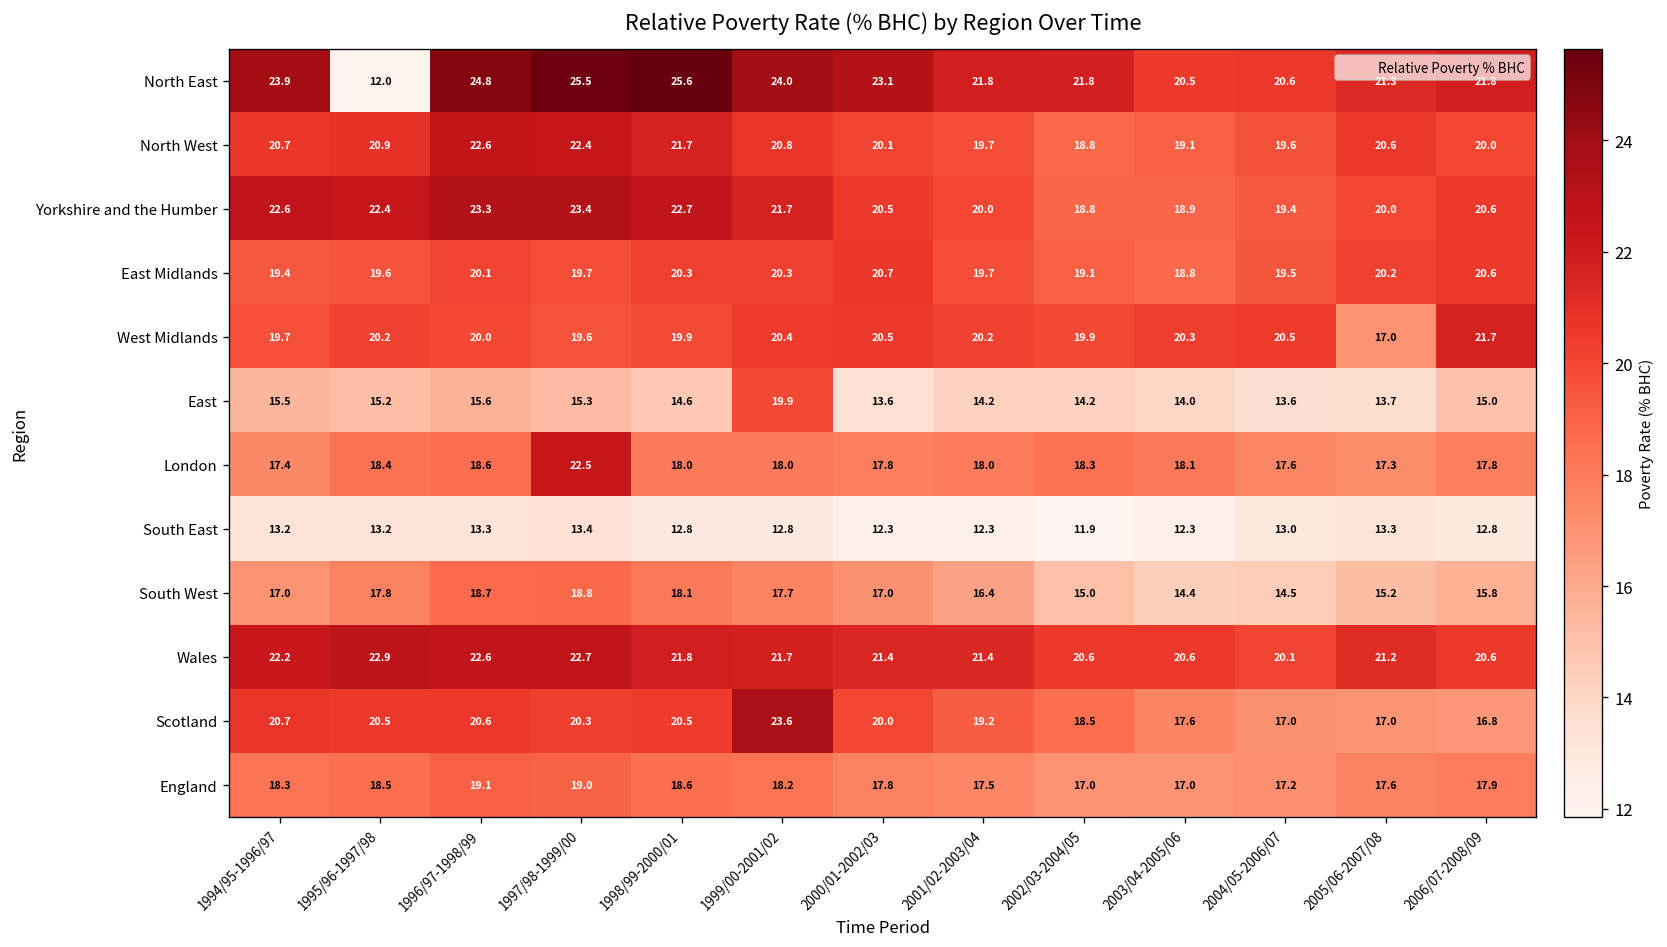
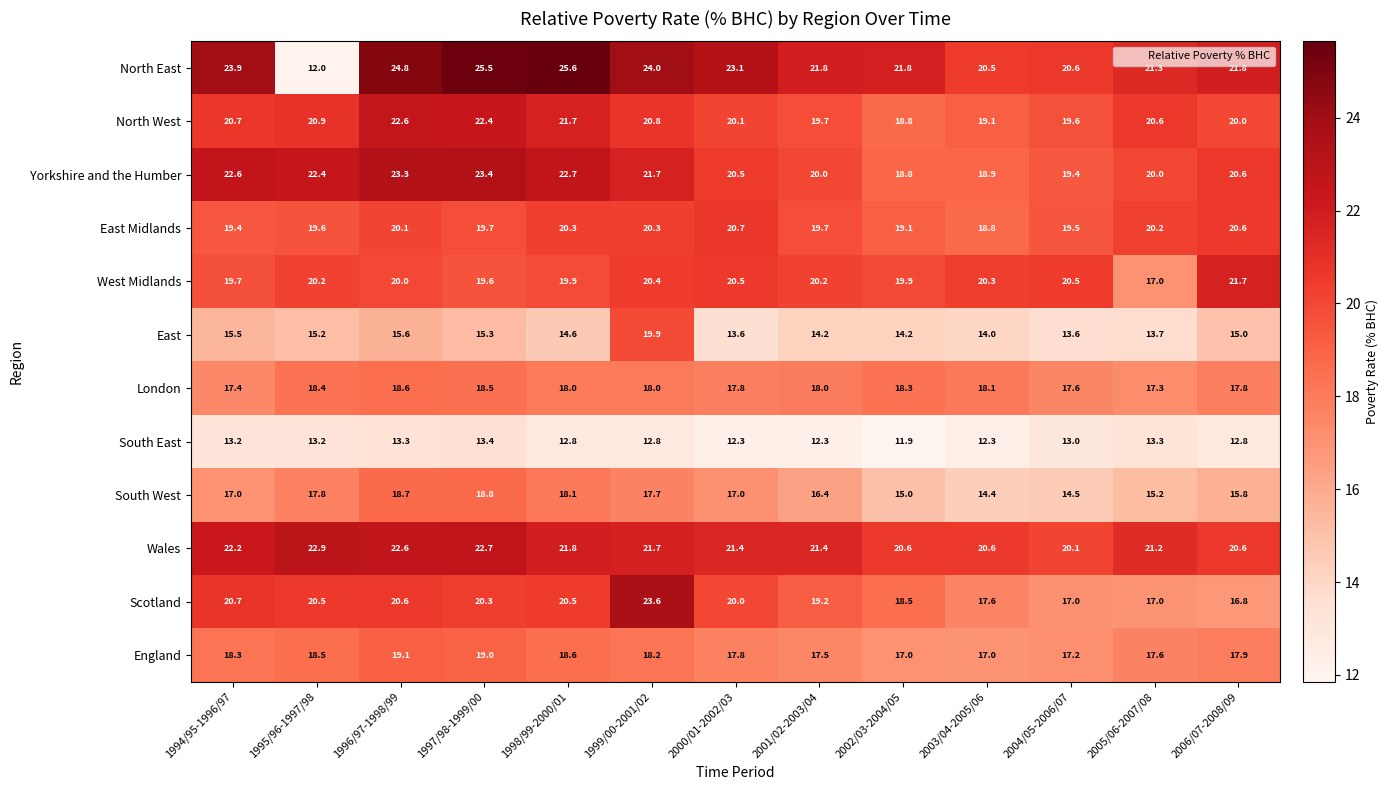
London, 1997/98-1999/00: 22.5 -> 18.5
